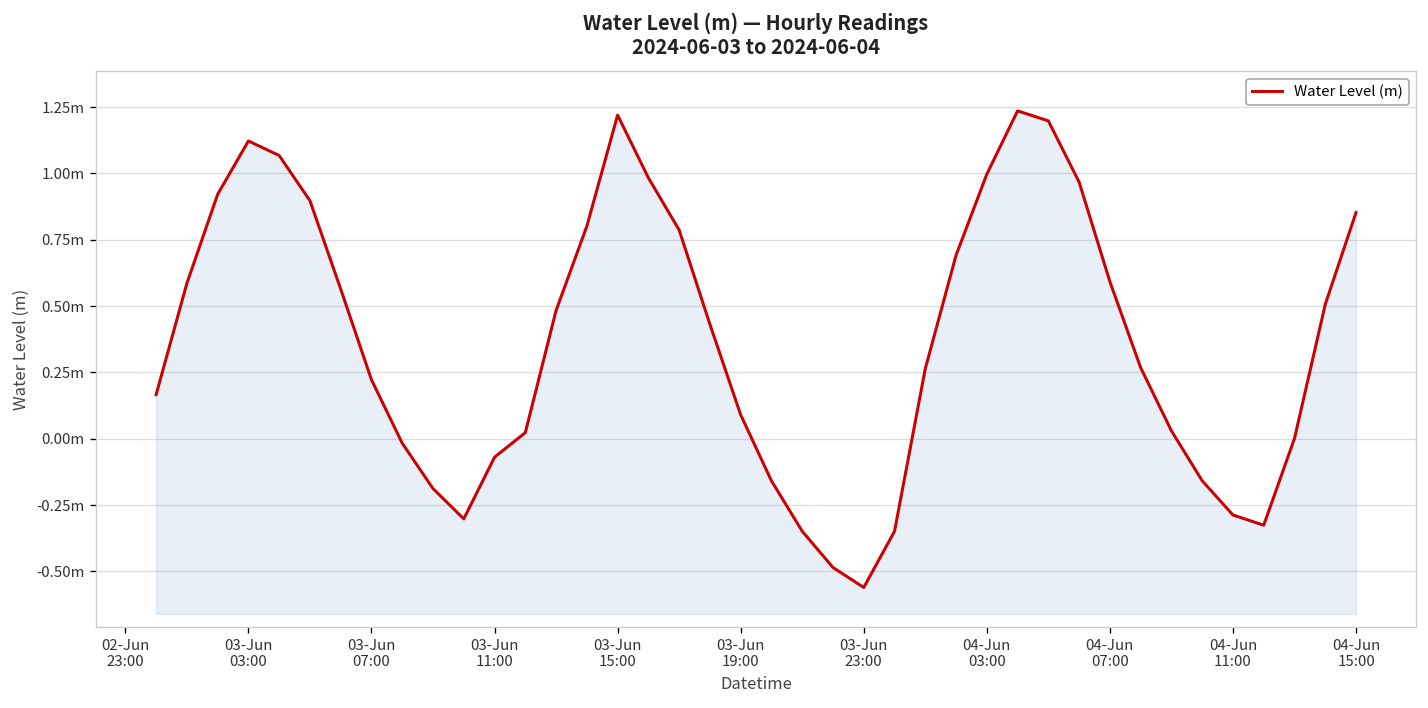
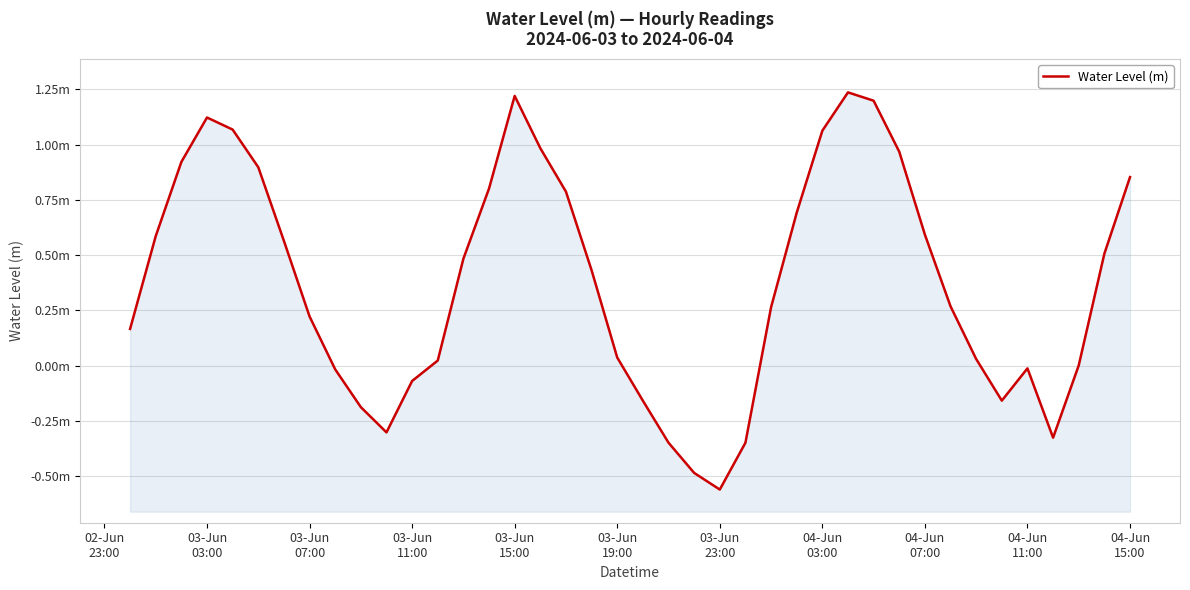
03-Jun 19:00: 0.09m -> 0.04m
04-Jun 03:00: 1.00m -> 1.06m
04-Jun 11:00: -0.29m -> -0.01m
